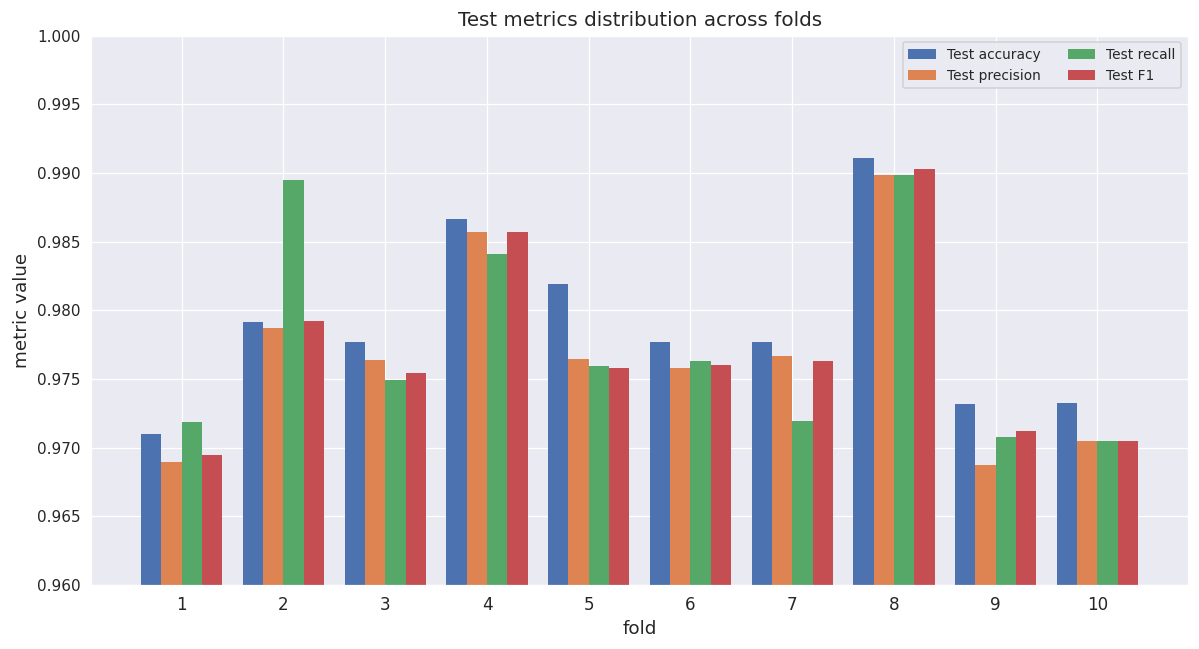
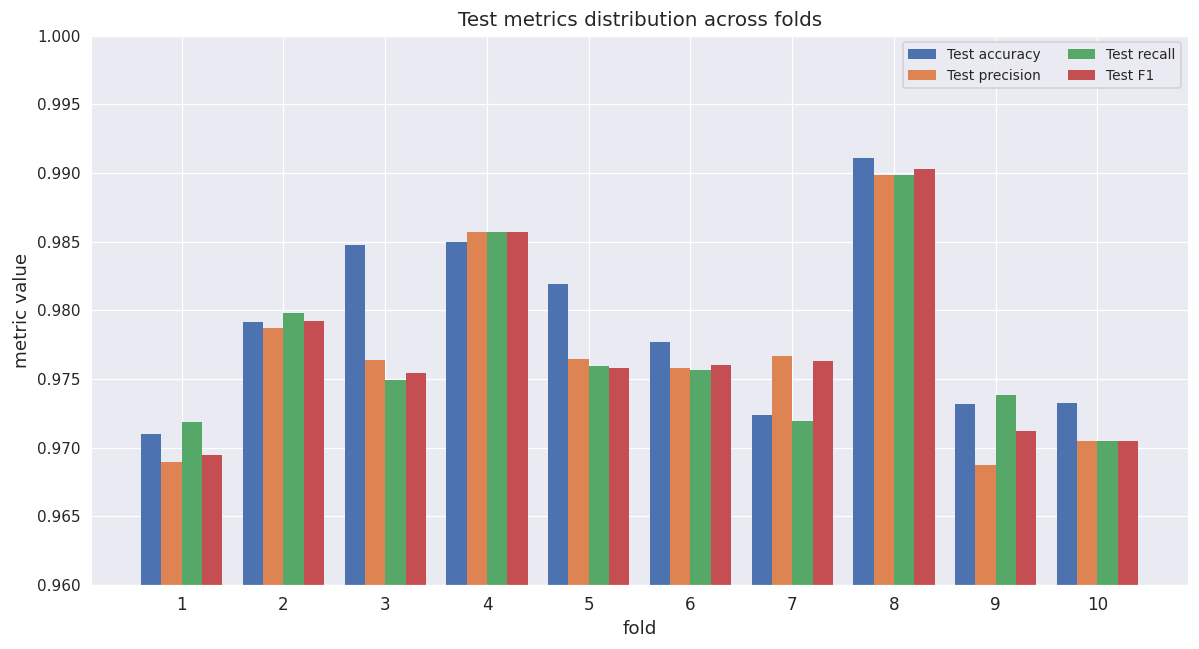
Test recall, 2: 0.9894 -> 0.9798
Test accuracy, 3: 0.9777 -> 0.9847
Test accuracy, 4: 0.9866 -> 0.9850
Test recall, 4: 0.9841 -> 0.9857
Test recall, 6: 0.9763 -> 0.9756
Test accuracy, 7: 0.9777 -> 0.9724
Test recall, 9: 0.9708 -> 0.9738
